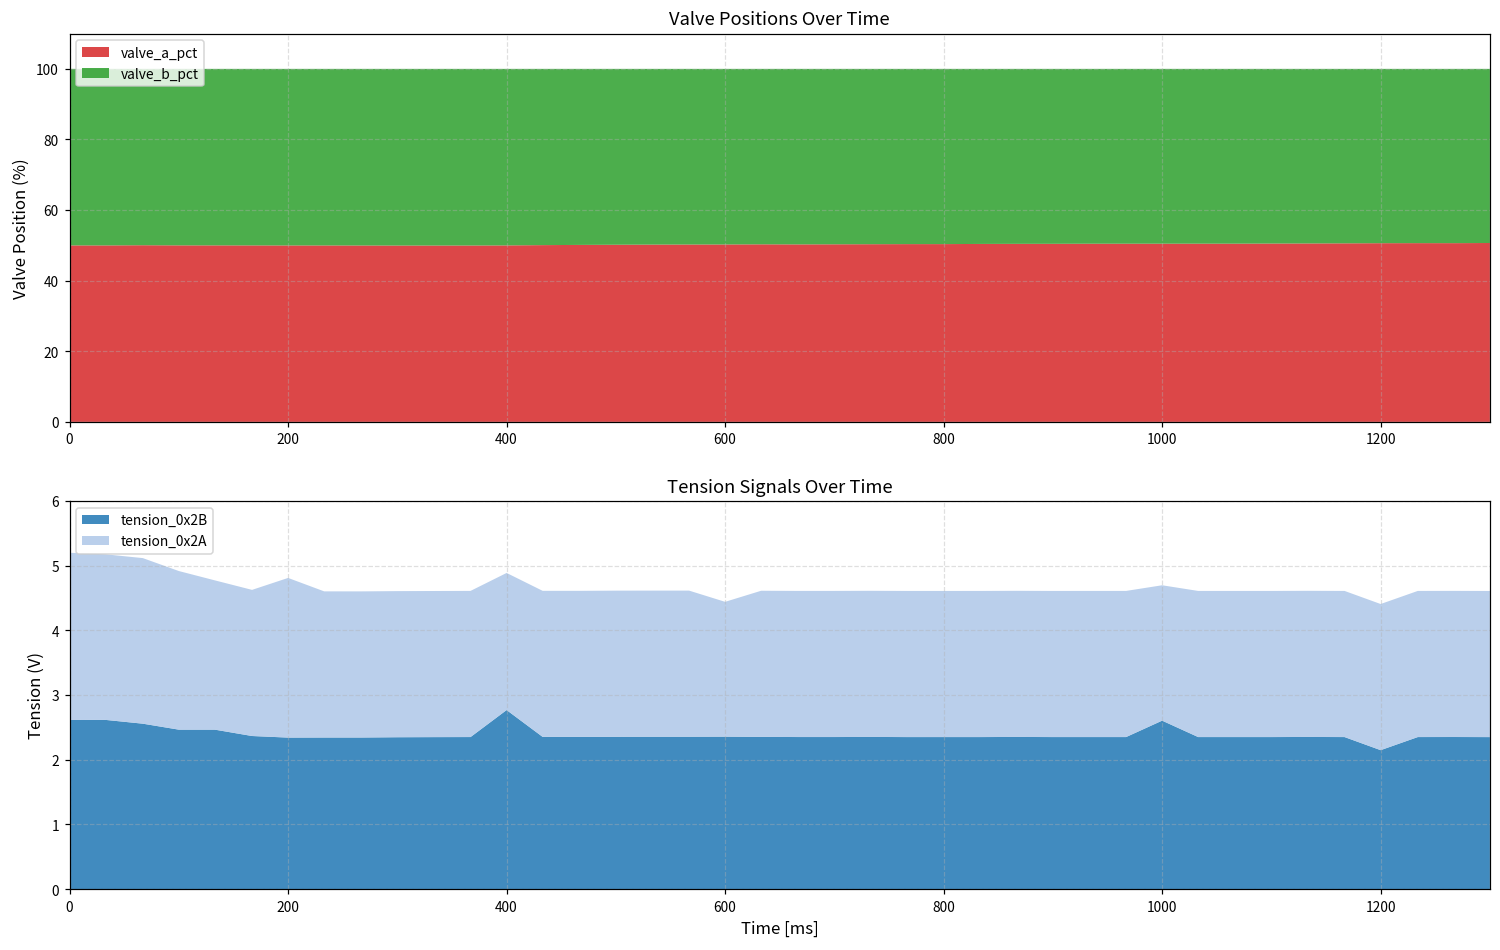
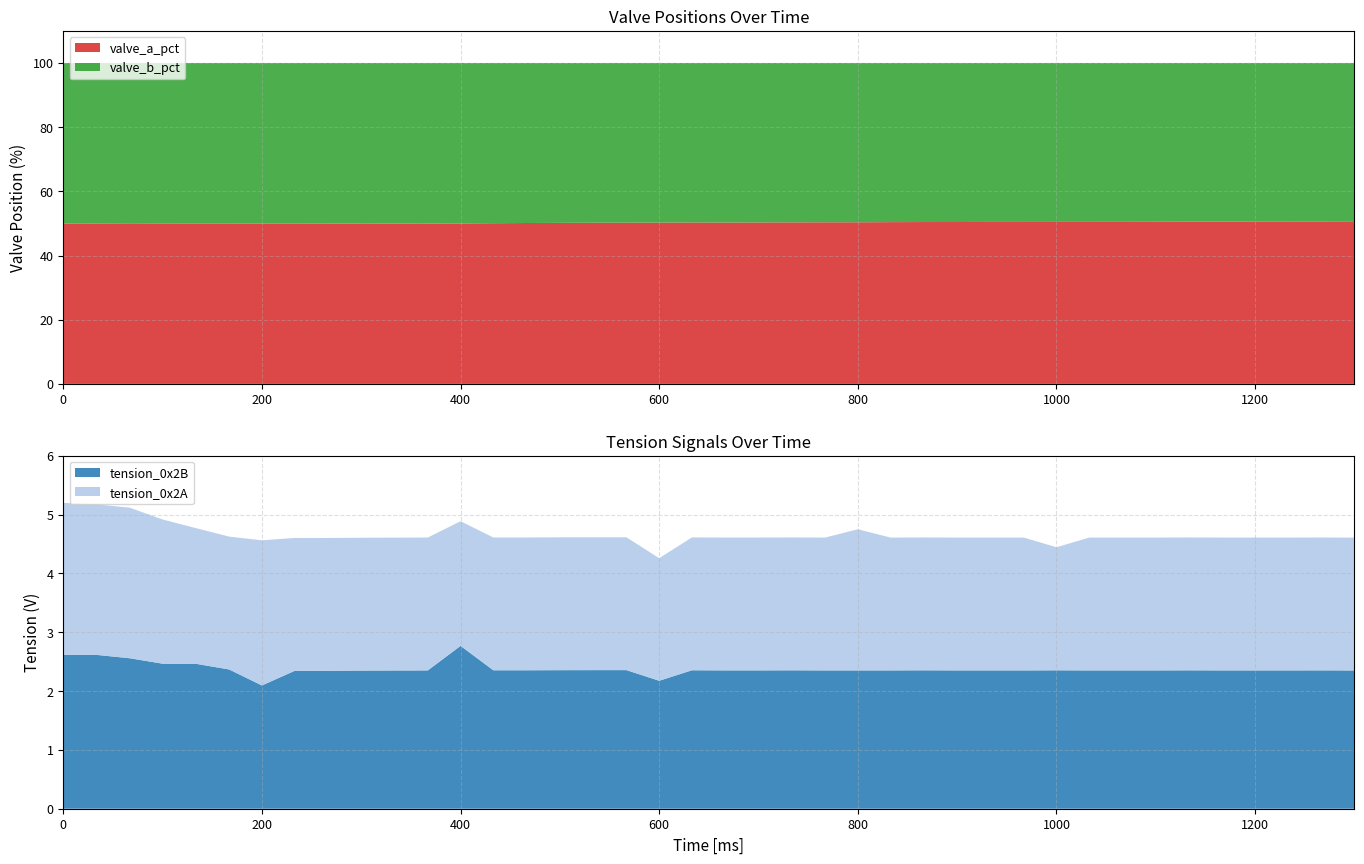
Tension Signals Over Time, tension_0x2B, 200: 2.3 -> 2.1
Tension Signals Over Time, tension_0x2B, 600: 2.4 -> 2.2
Tension Signals Over Time, tension_0x2A, 800: 2.3 -> 2.4
Tension Signals Over Time, tension_0x2B, 1000: 2.6 -> 2.4
Tension Signals Over Time, tension_0x2B, 1200: 2.1 -> 2.4
